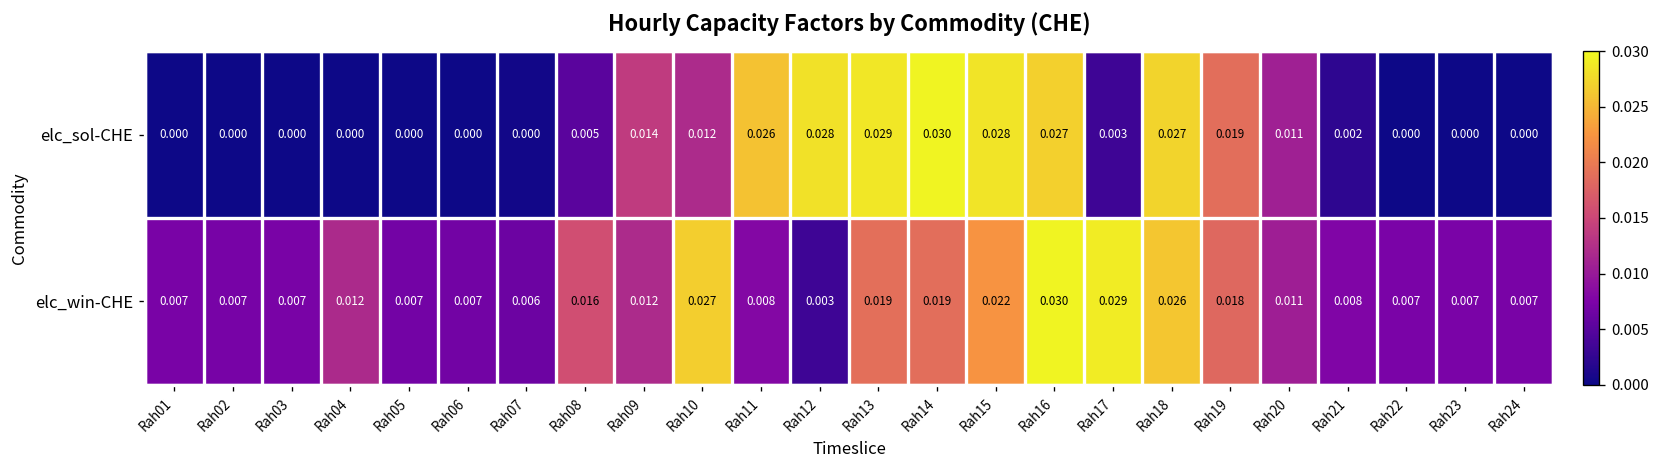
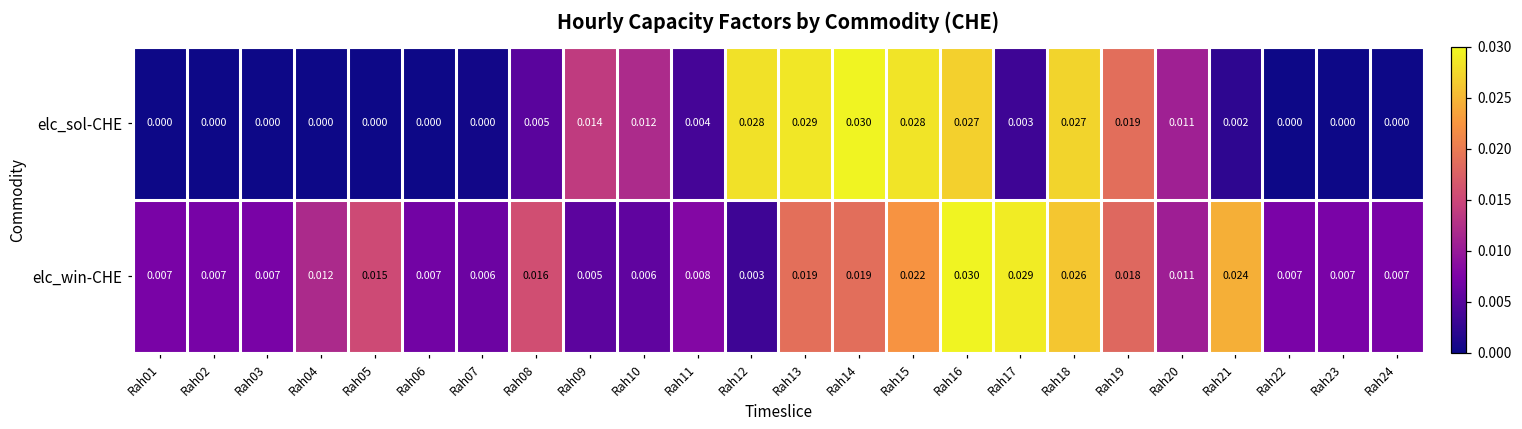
elc_sol-CHE, Rah11: 0.026 -> 0.004
elc_win-CHE, Rah05: 0.007 -> 0.015
elc_win-CHE, Rah09: 0.012 -> 0.005
elc_win-CHE, Rah10: 0.027 -> 0.006
elc_win-CHE, Rah21: 0.008 -> 0.024
